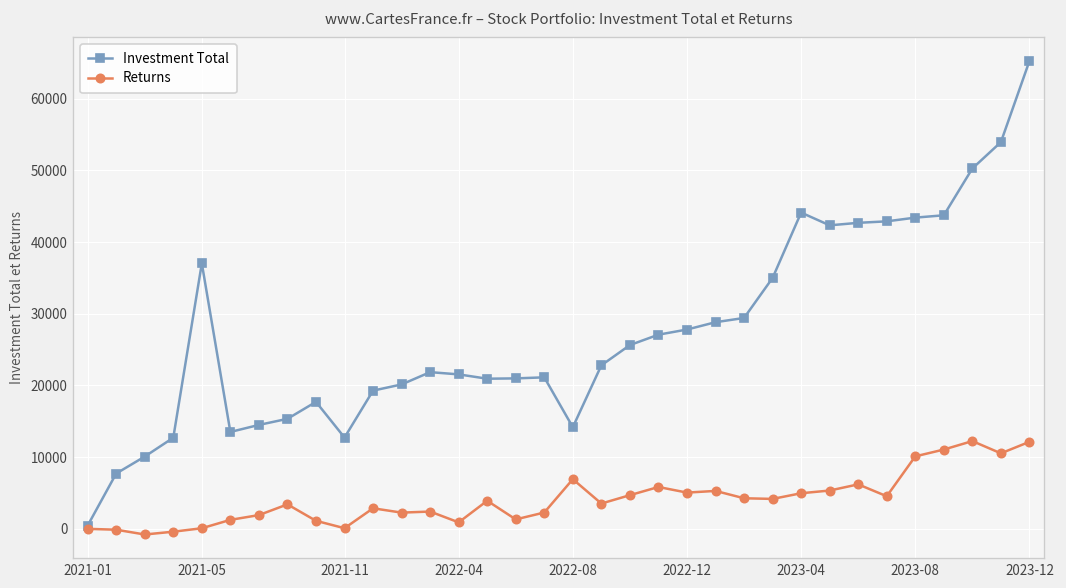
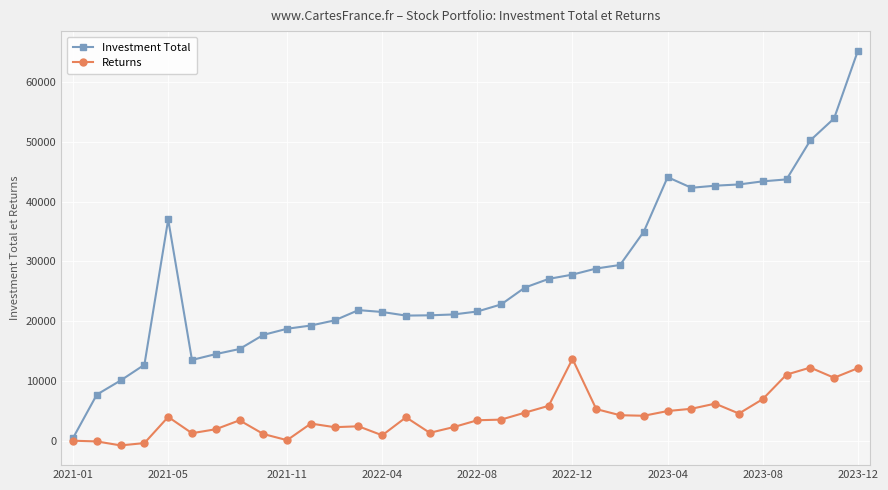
Returns, 2021-05: 0 -> 4000
Investment Total, 2021-11: 13000 -> 19000
Investment Total, 2022-08: 14000 -> 22000
Returns, 2022-08: 7000 -> 3000
Returns, 2022-12: 5000 -> 14000
Returns, 2023-08: 10000 -> 7000
